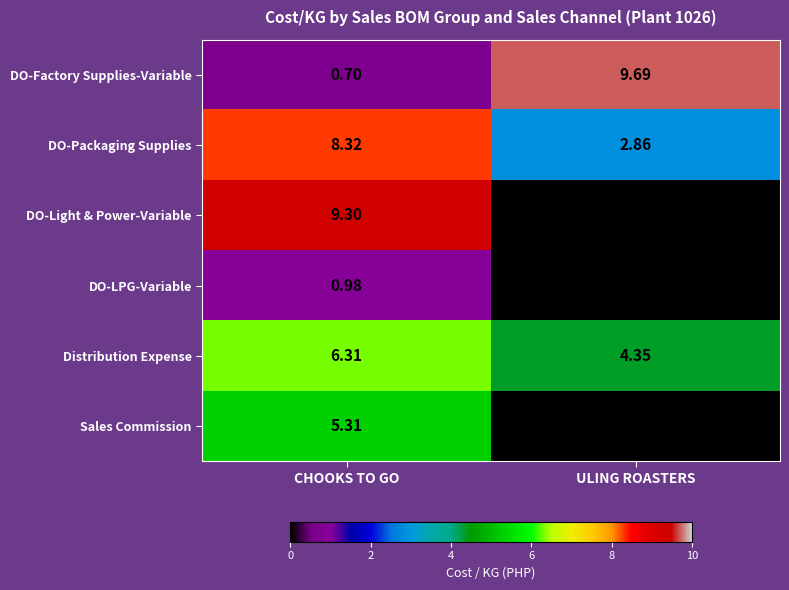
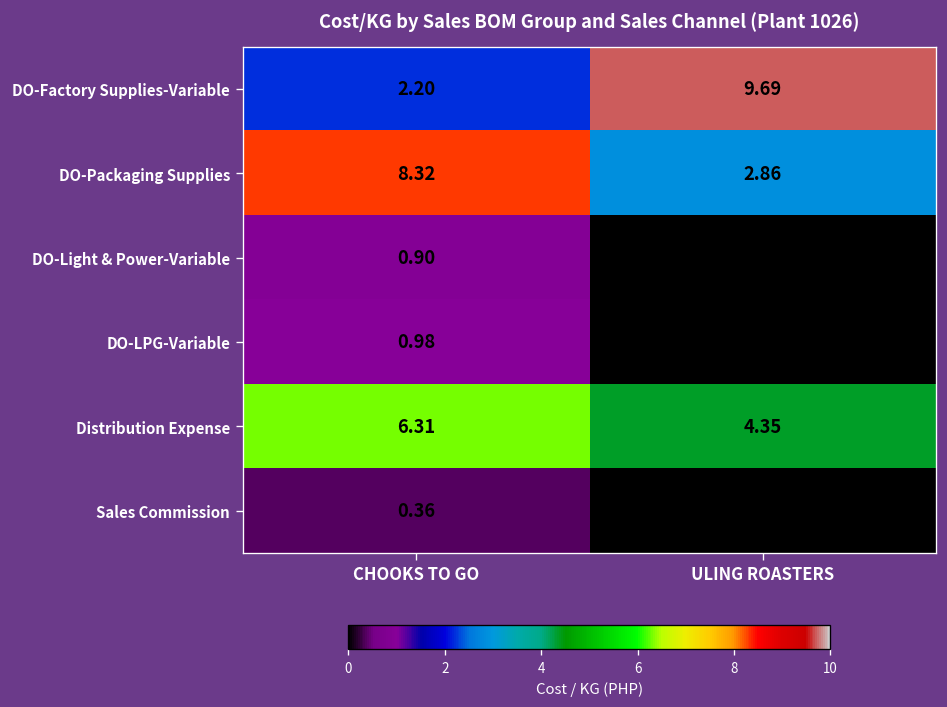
DO-Factory Supplies-Variable, CHOOKS TO GO: 0.70 -> 2.20
DO-Light & Power-Variable, CHOOKS TO GO: 9.30 -> 0.90
Sales Commission, CHOOKS TO GO: 5.31 -> 0.36
